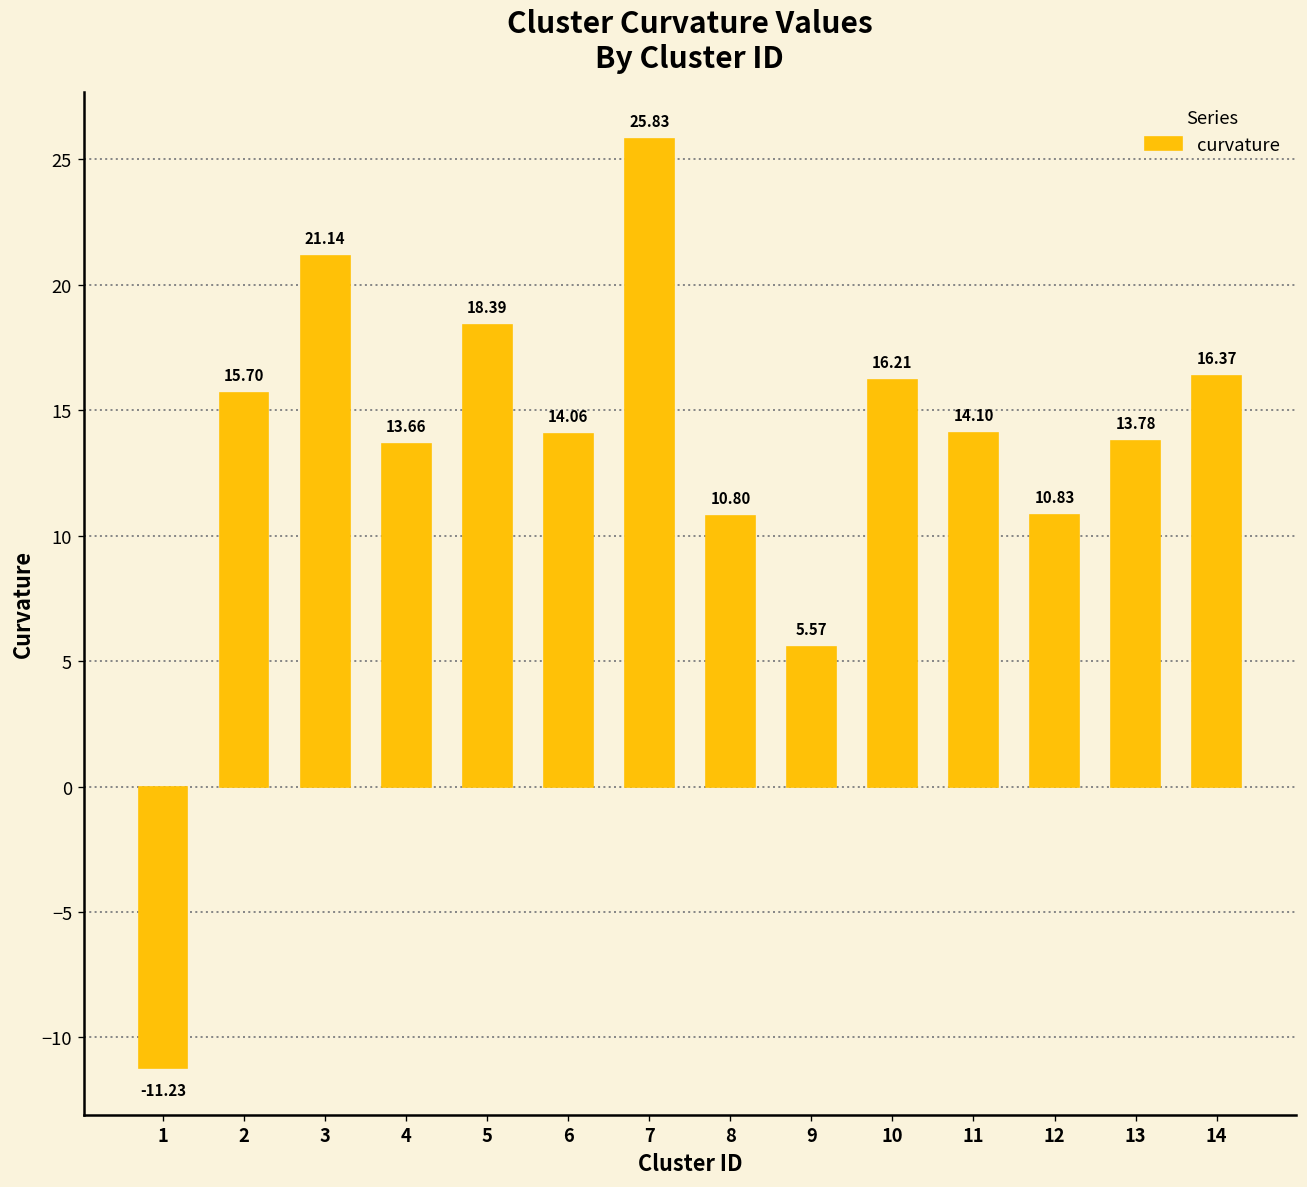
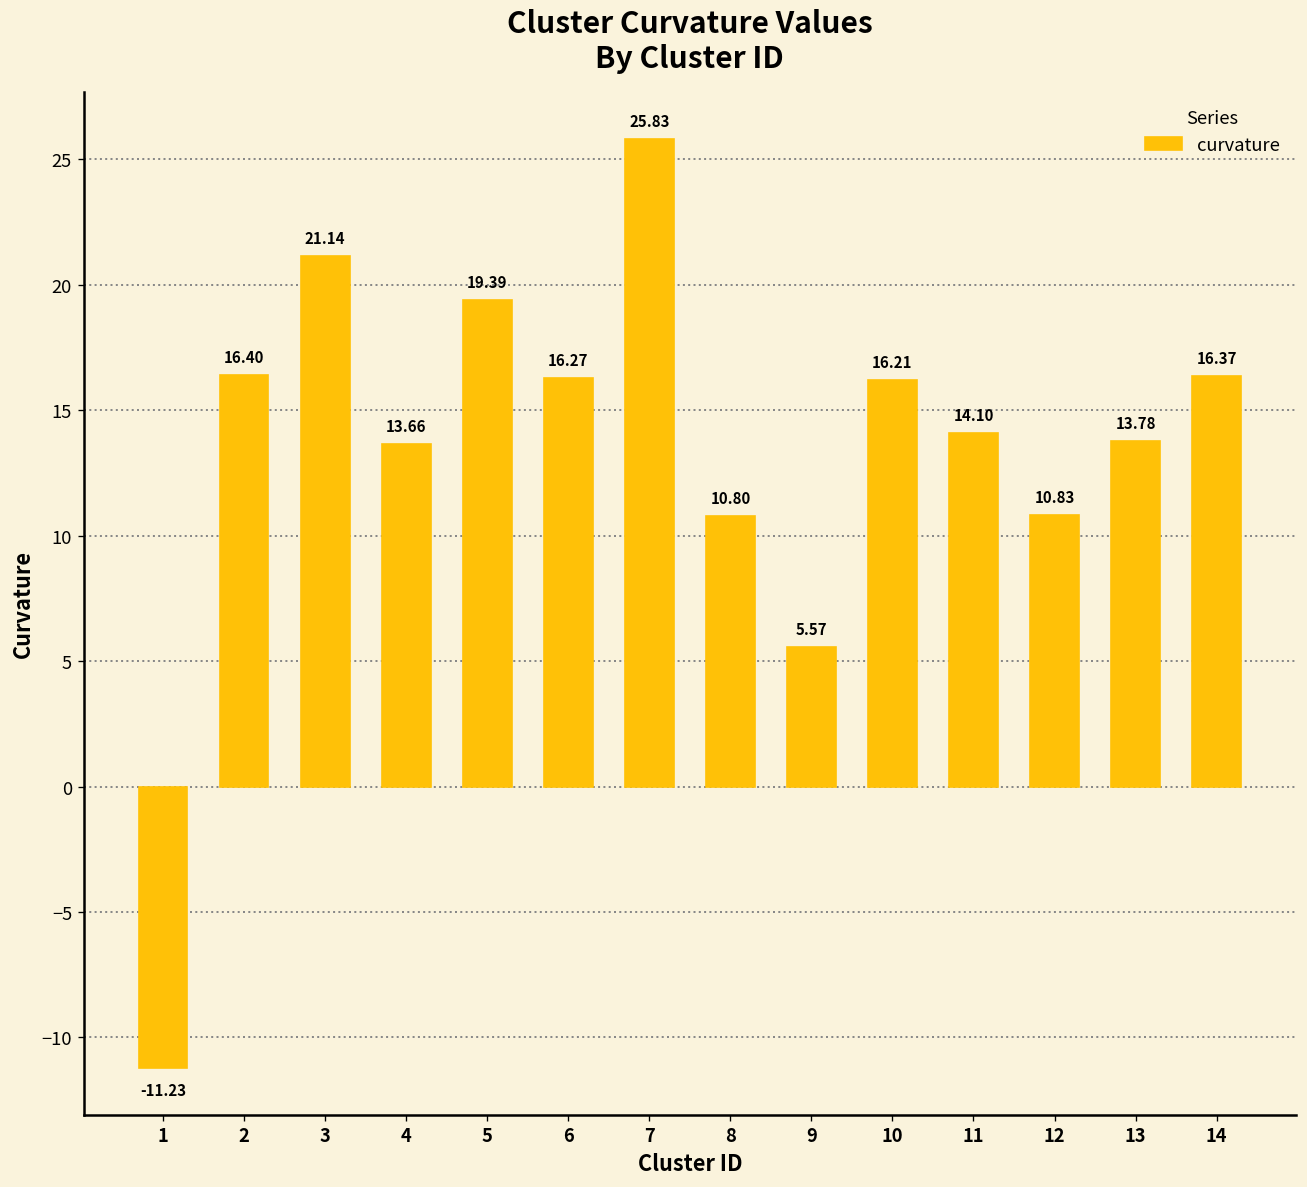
2: 15.70 -> 16.40
5: 18.39 -> 19.39
6: 14.06 -> 16.27
